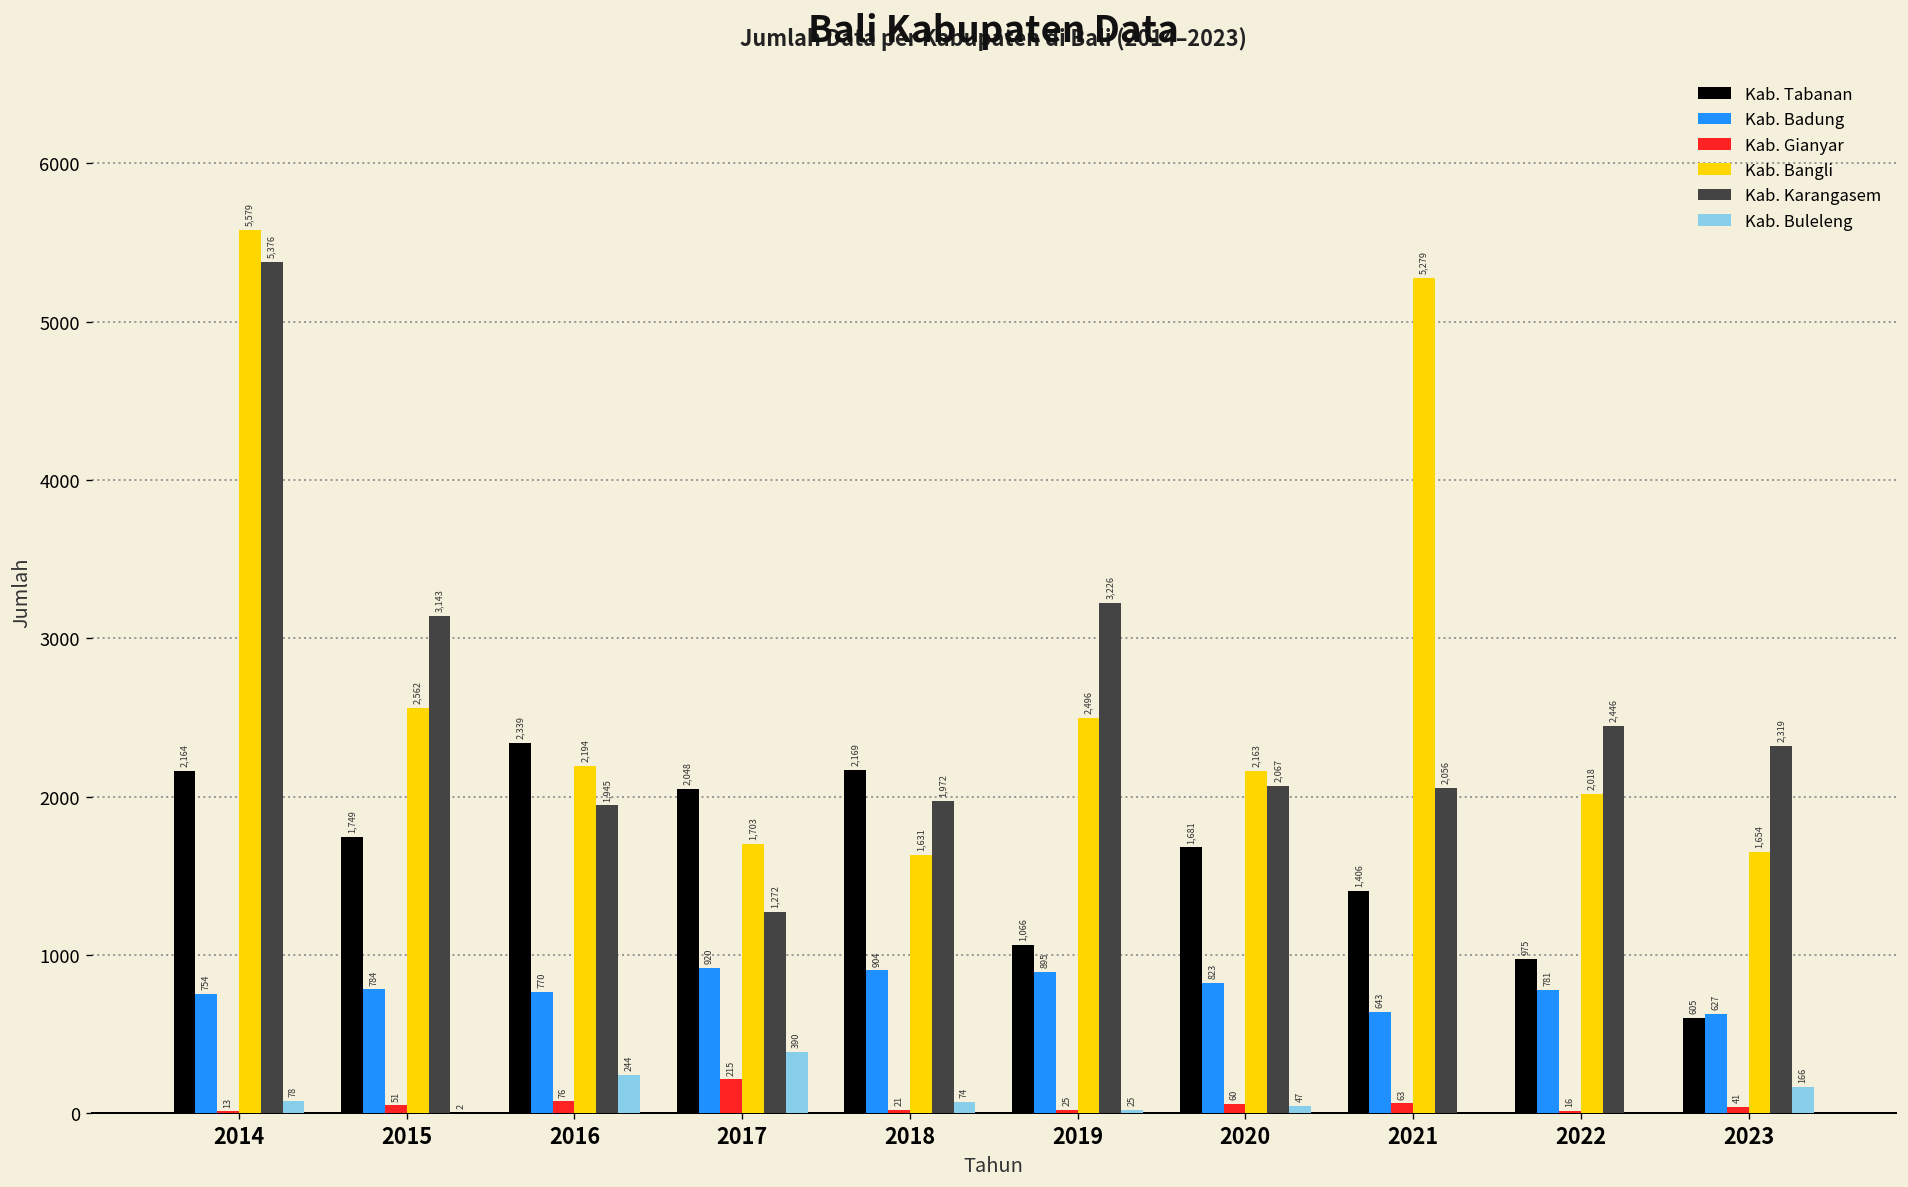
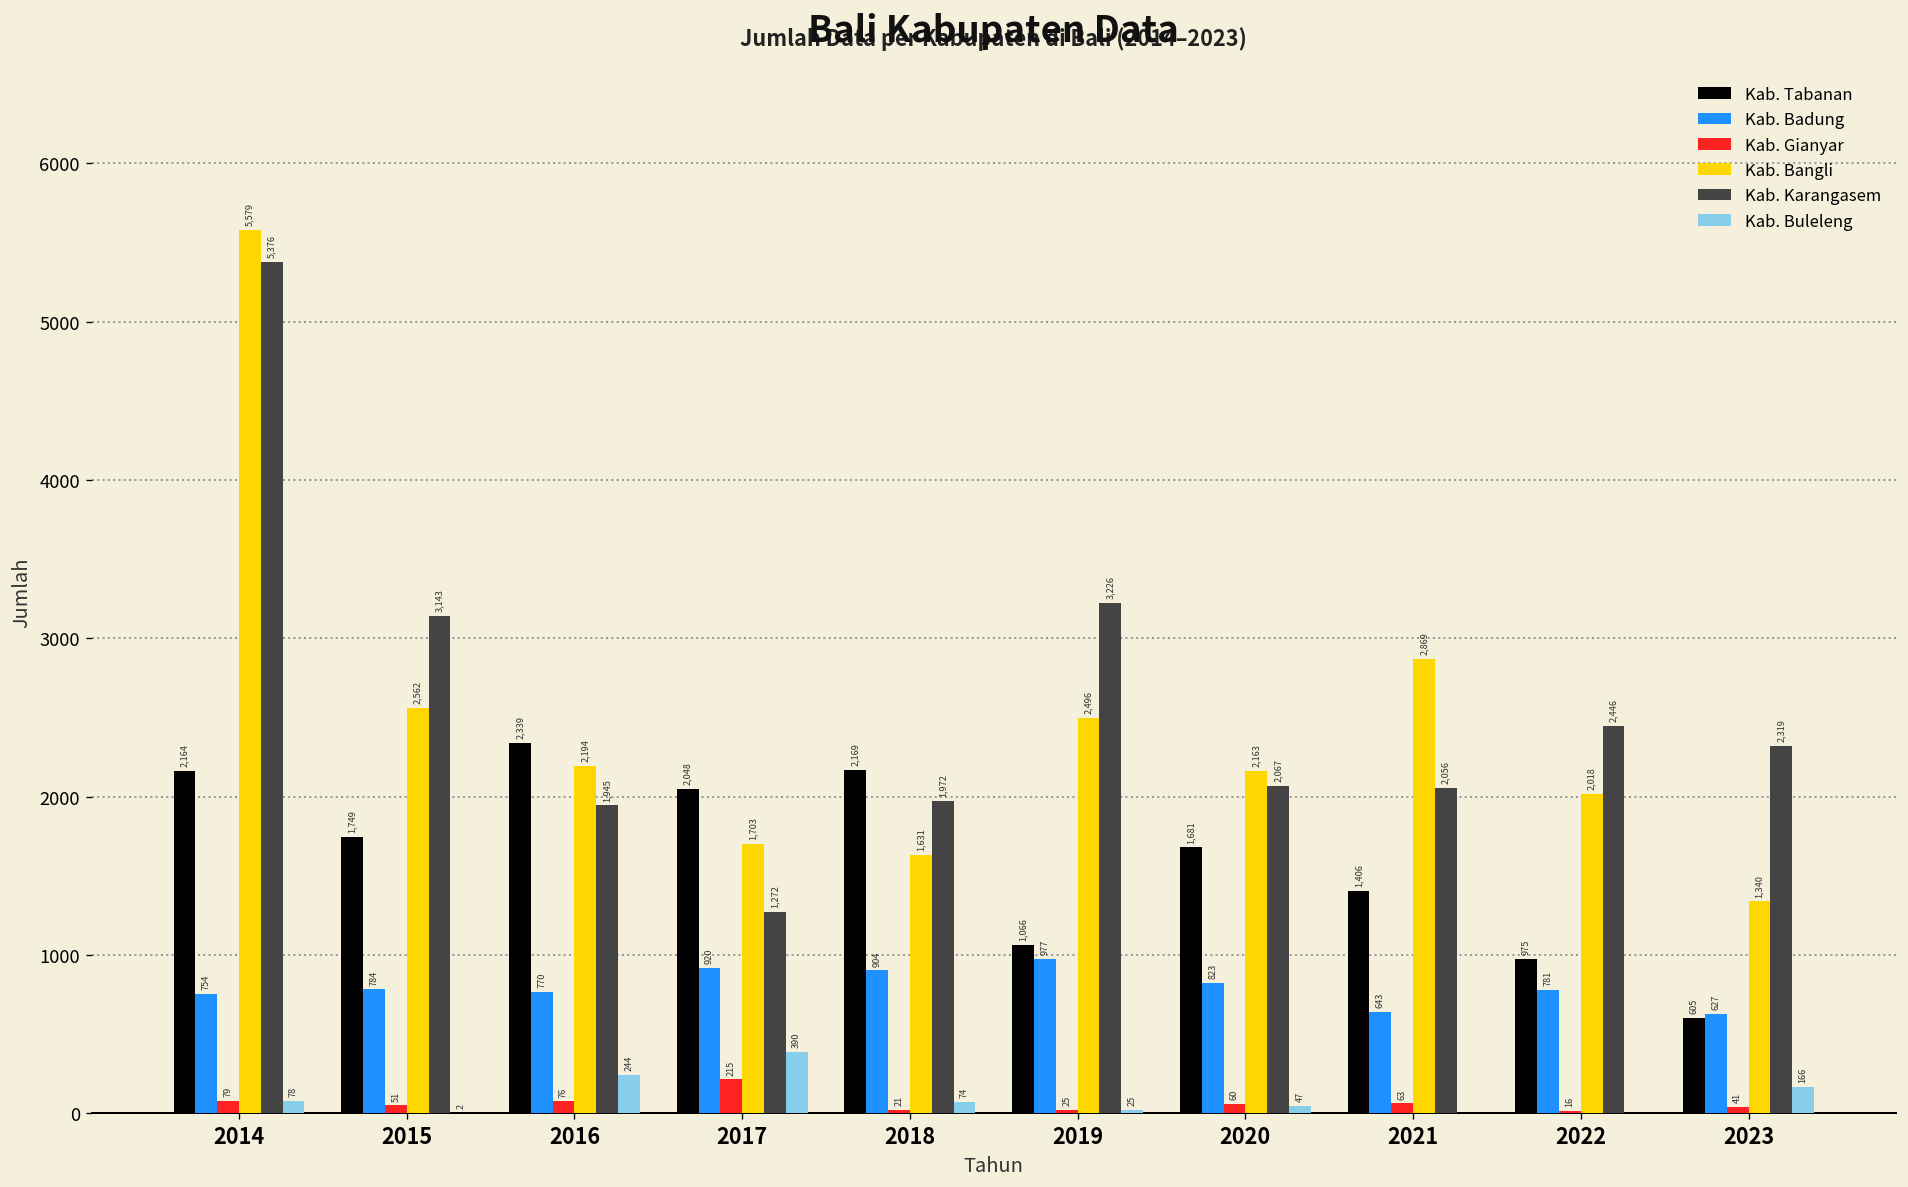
Kab. Gianyar, 2014: 13 -> 79
Kab. Badung, 2019: 895 -> 977
Kab. Bangli, 2021: 5,279 -> 2,869
Kab. Bangli, 2023: 1,654 -> 1,340
